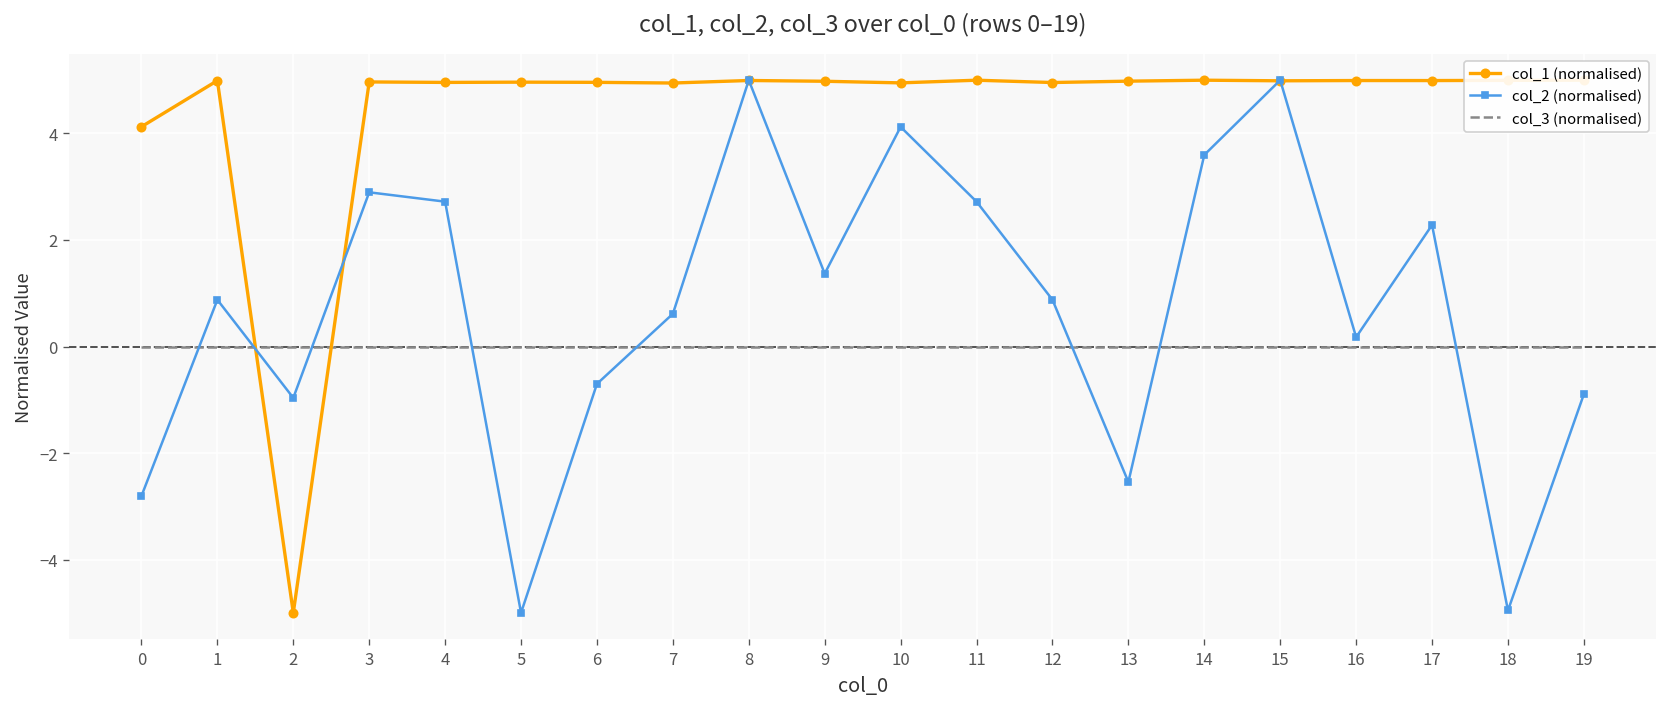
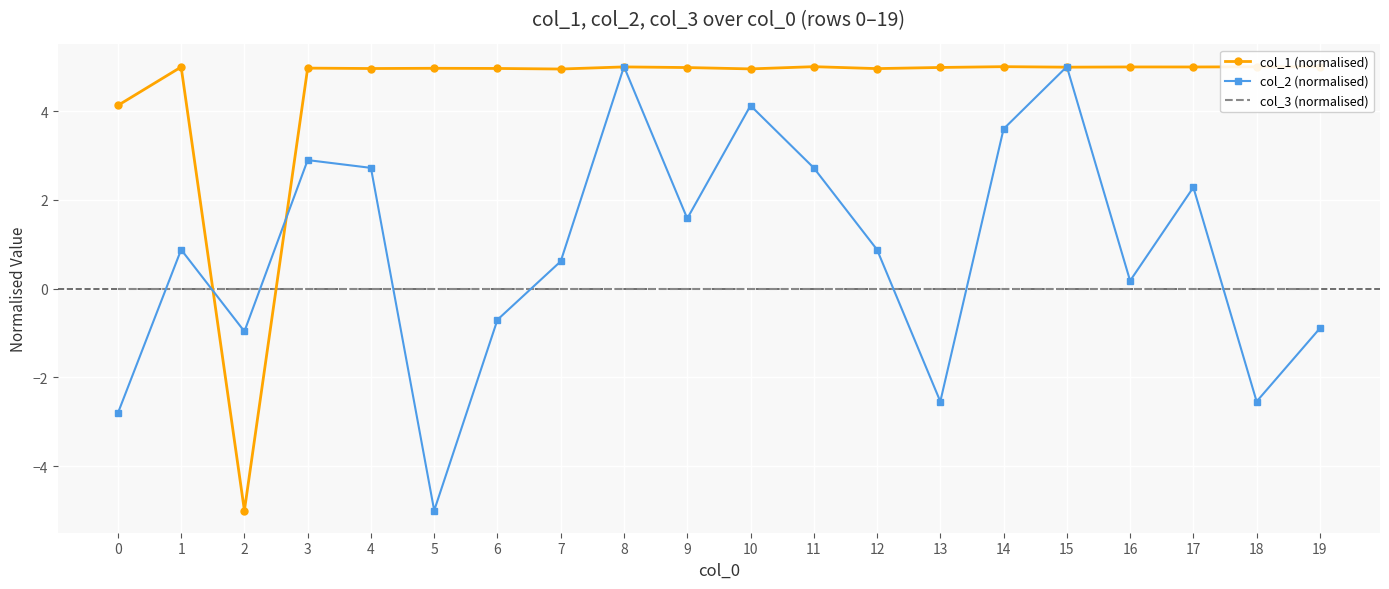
col_2 (normalised), 9: 1.4 -> 1.6
col_2 (normalised), 18: -5.0 -> -2.5
